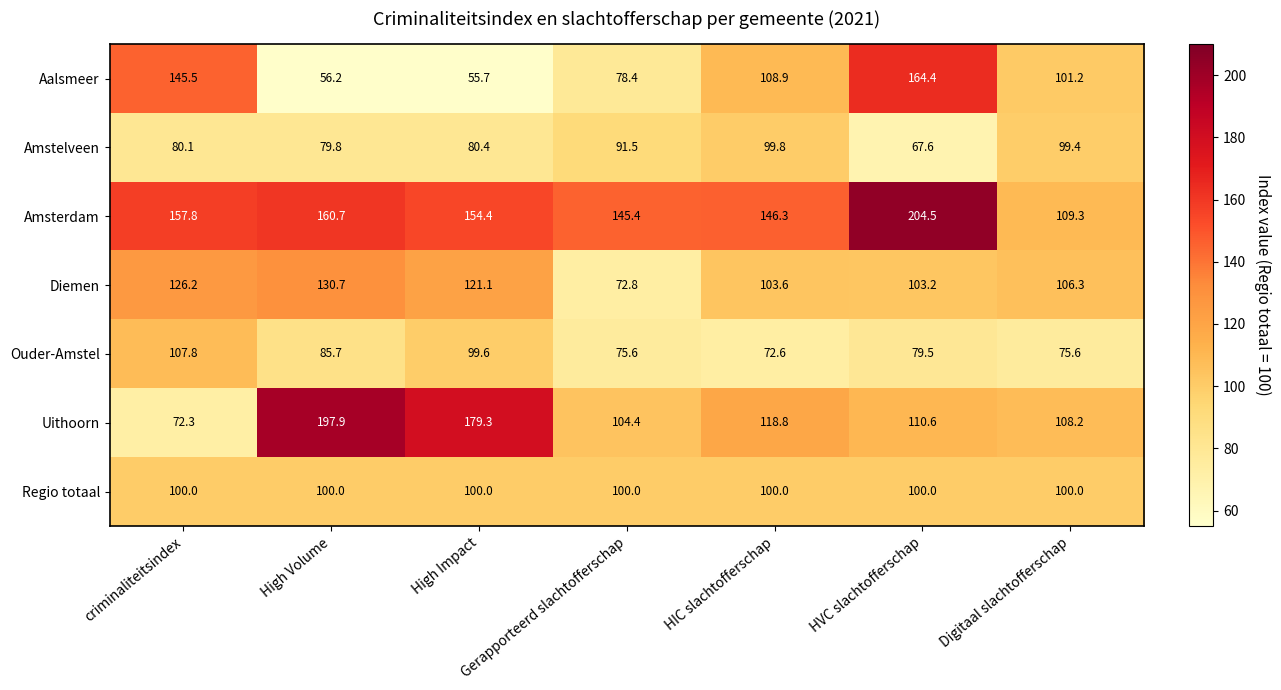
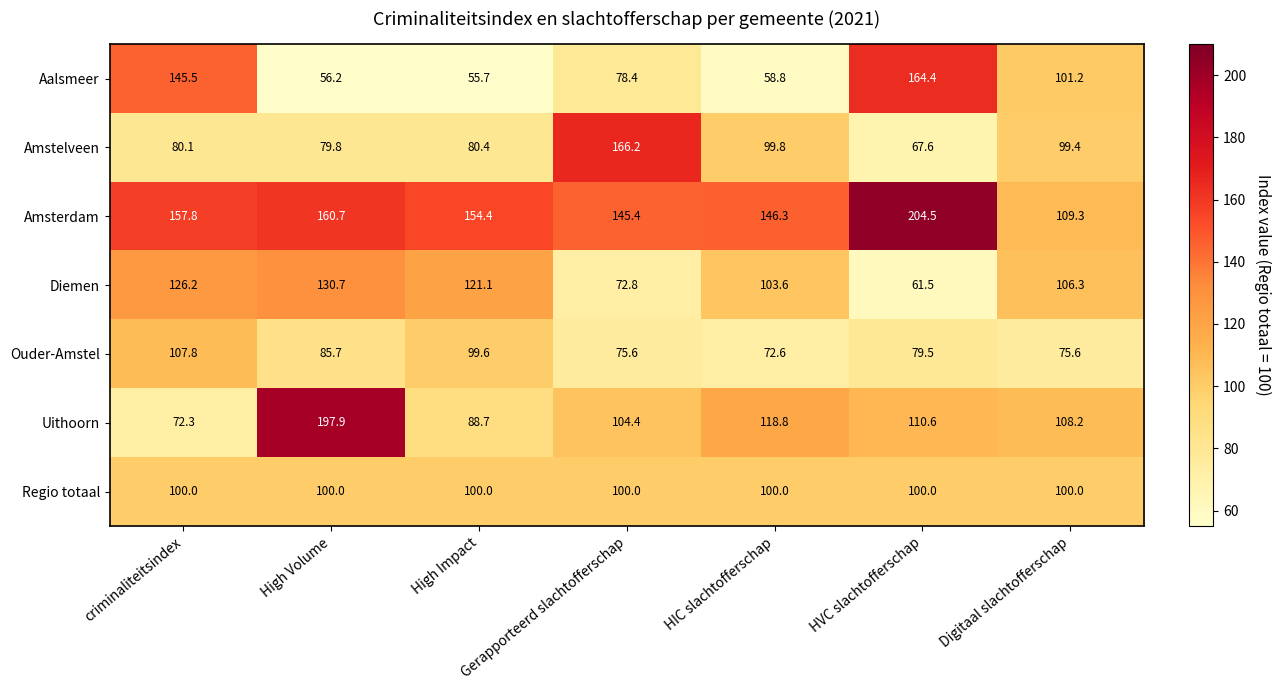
Aalsmeer, HIC slachtofferschap: 108.9 -> 58.8
Amstelveen, Gerapporteerd slachtofferschap: 91.5 -> 166.2
Diemen, HVC slachtofferschap: 103.2 -> 61.5
Uithoorn, High Impact: 179.3 -> 88.7
